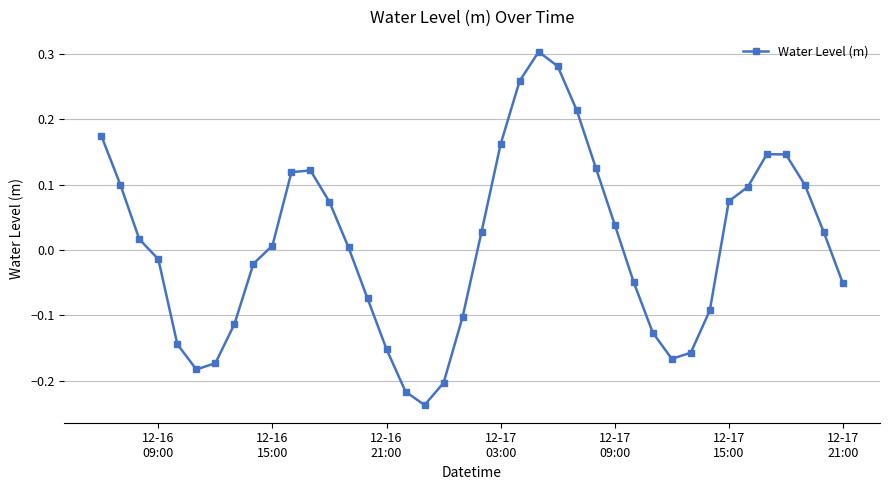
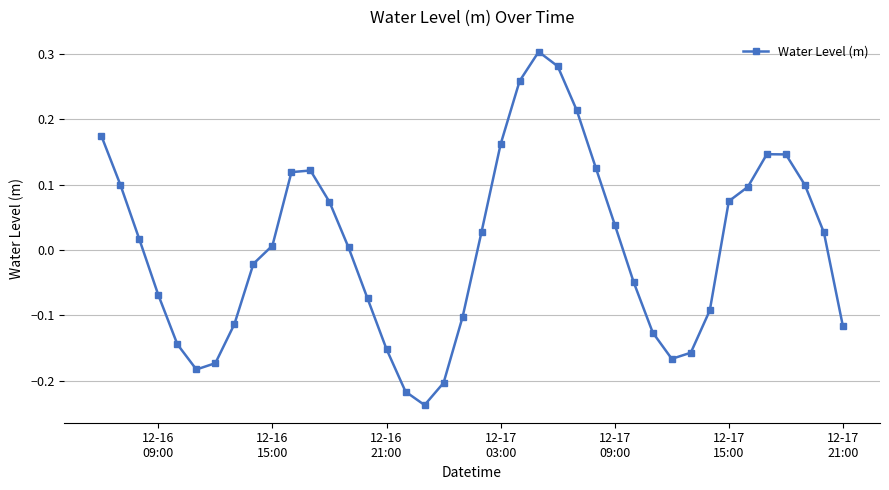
12-16 09:00: -0.01 -> -0.07
12-17 21:00: -0.05 -> -0.12
